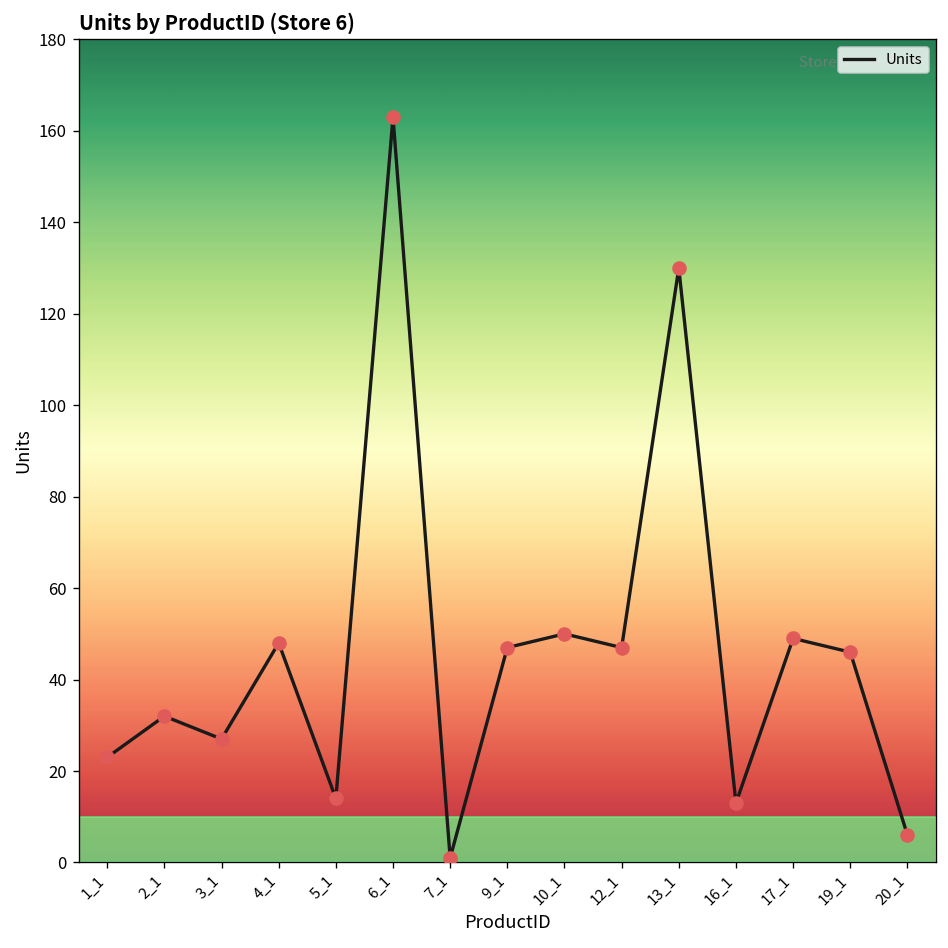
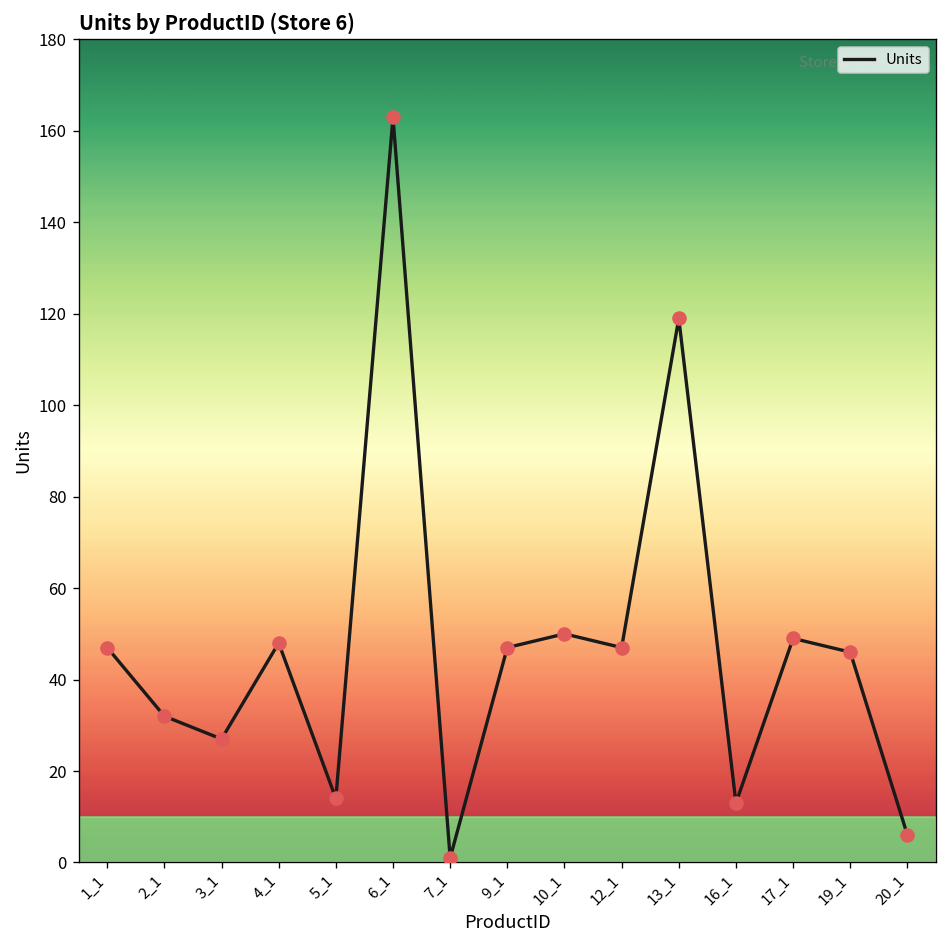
1_1: 23 -> 47
13_1: 130 -> 119
